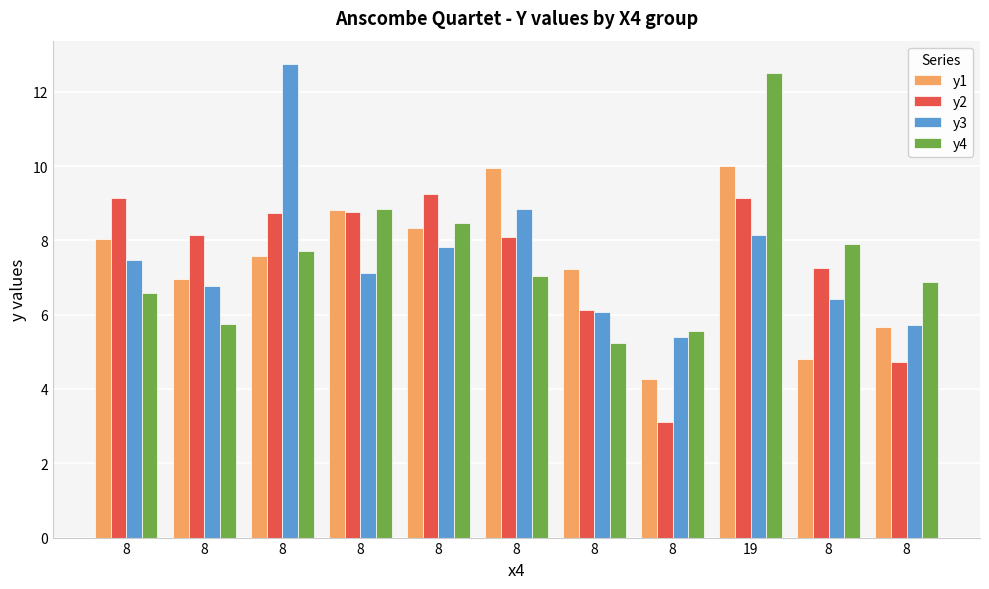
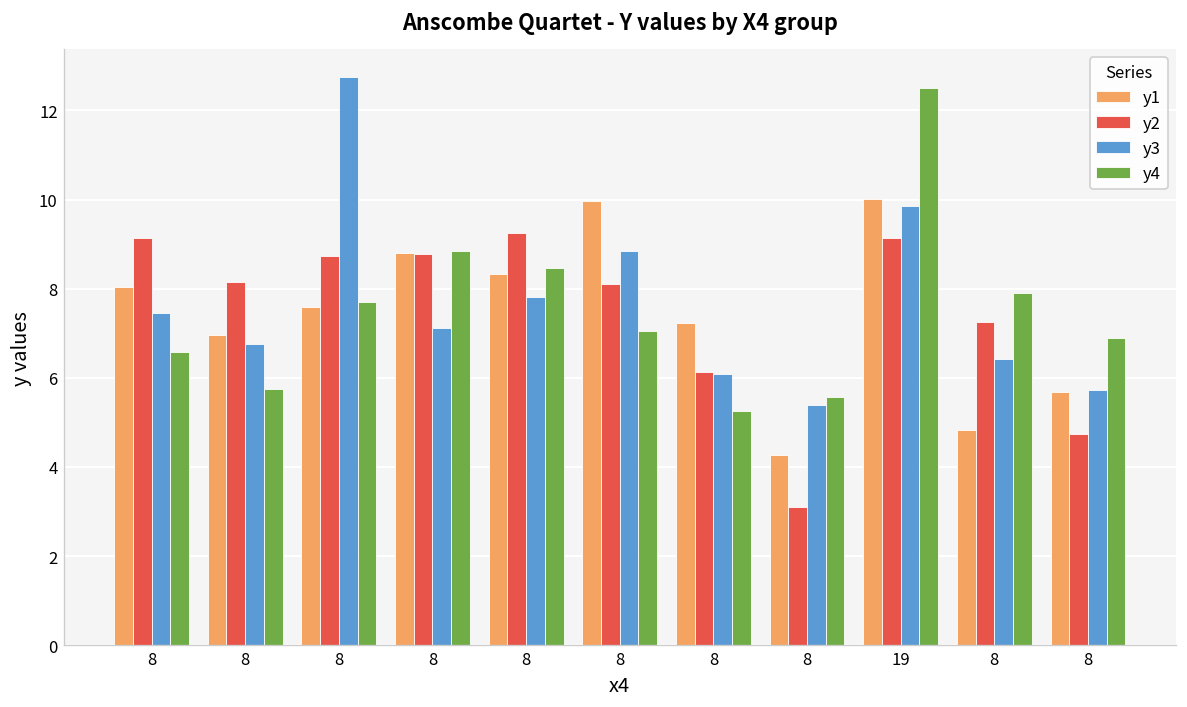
y3, 19: 8.2 -> 9.9
